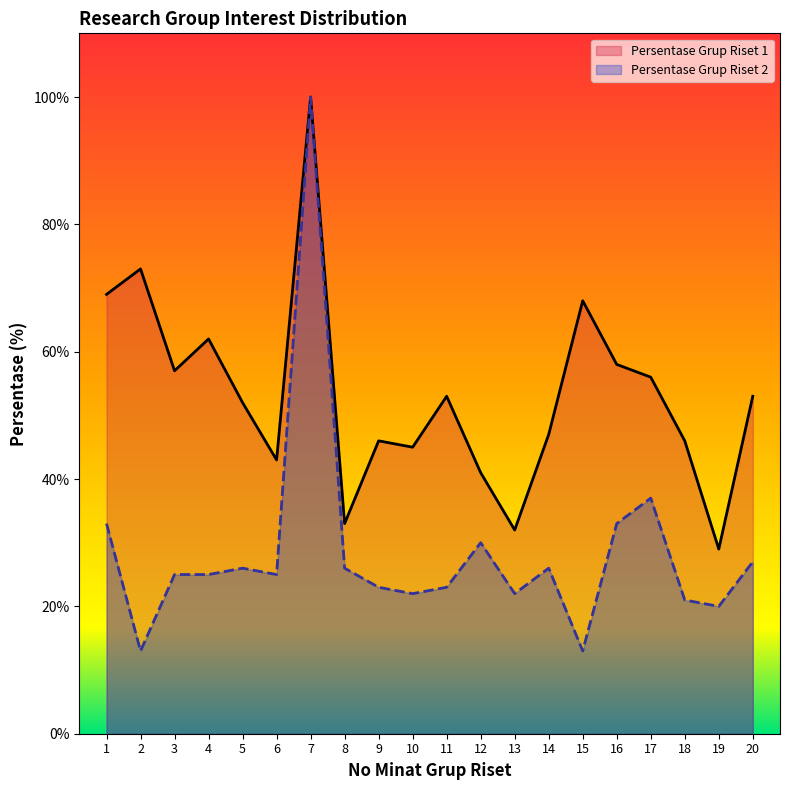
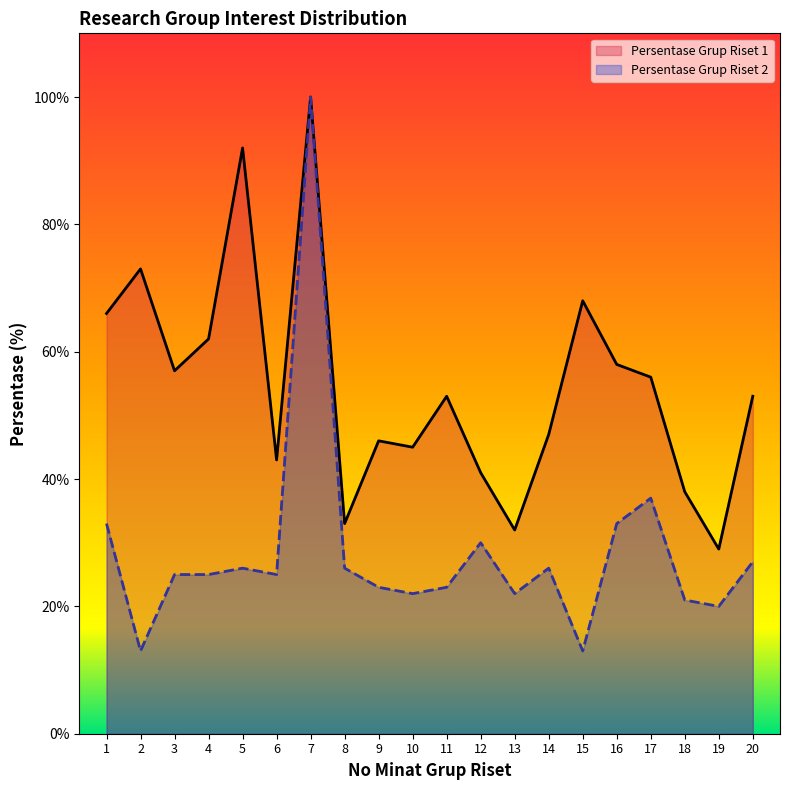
Persentase Grup Riset 1, 1: 69% -> 66%
Persentase Grup Riset 1, 5: 52% -> 92%
Persentase Grup Riset 1, 18: 46% -> 38%
